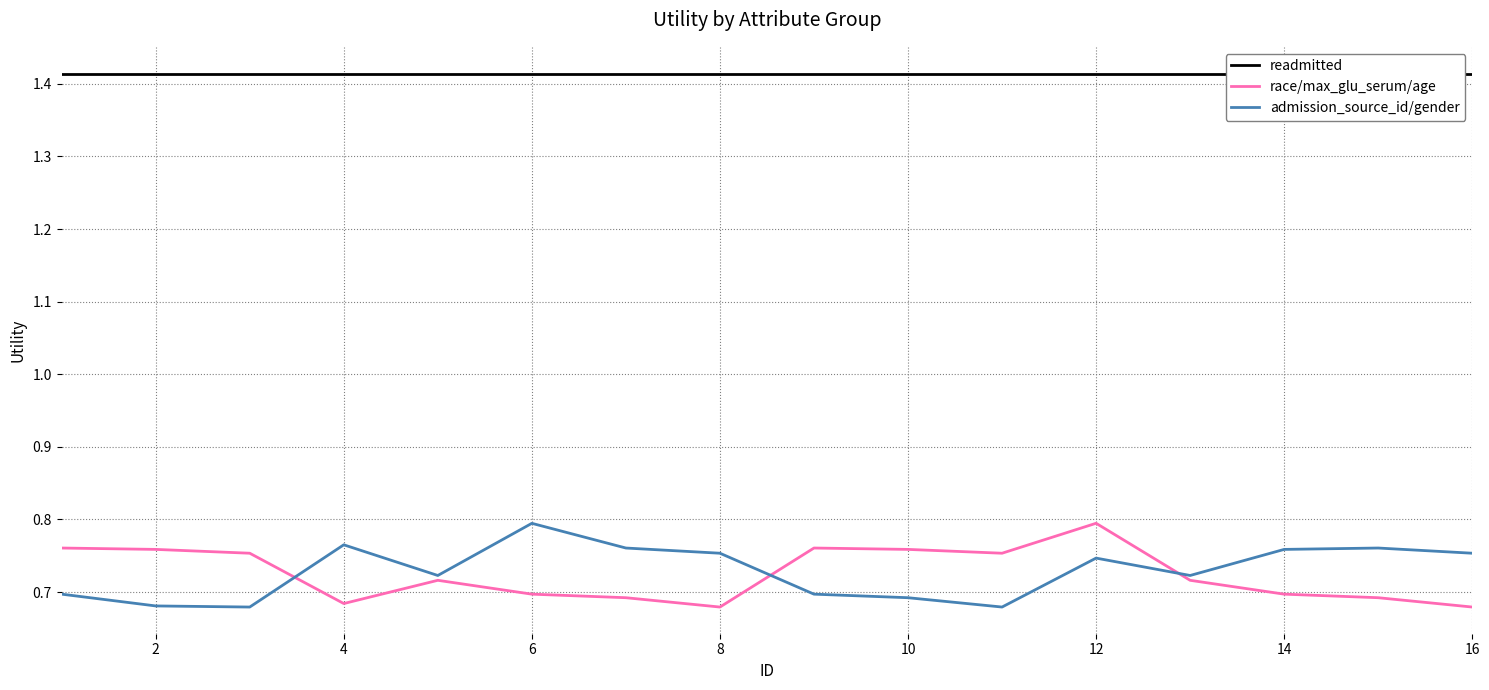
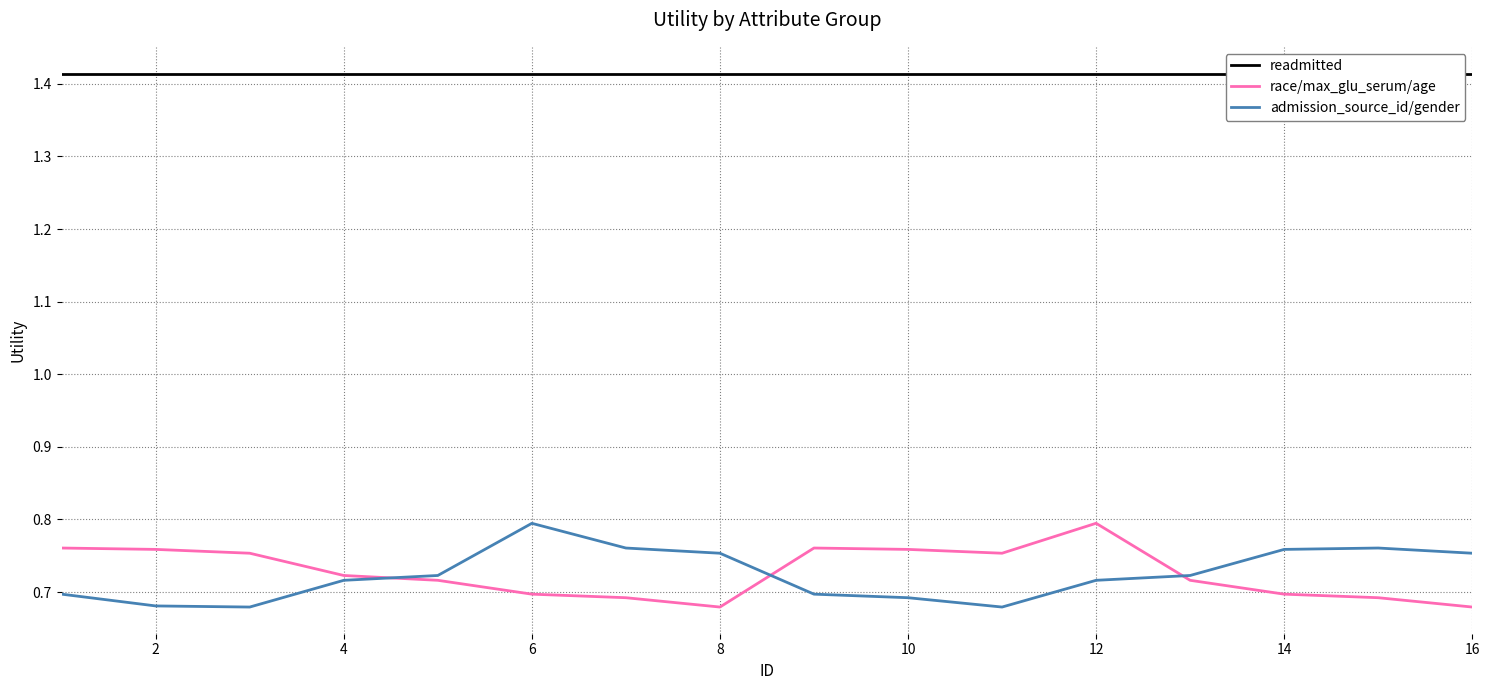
race/max_glu_serum/age, 4: 0.68 -> 0.72
admission_source_id/gender, 4: 0.77 -> 0.72
admission_source_id/gender, 12: 0.75 -> 0.72
